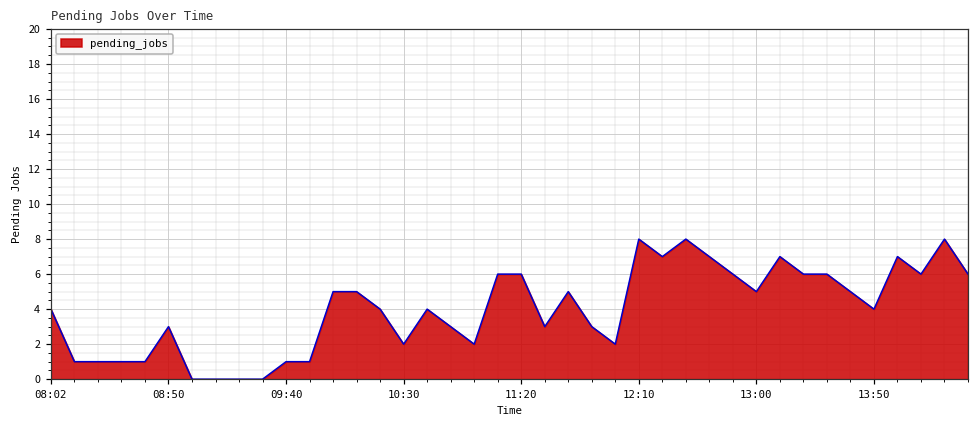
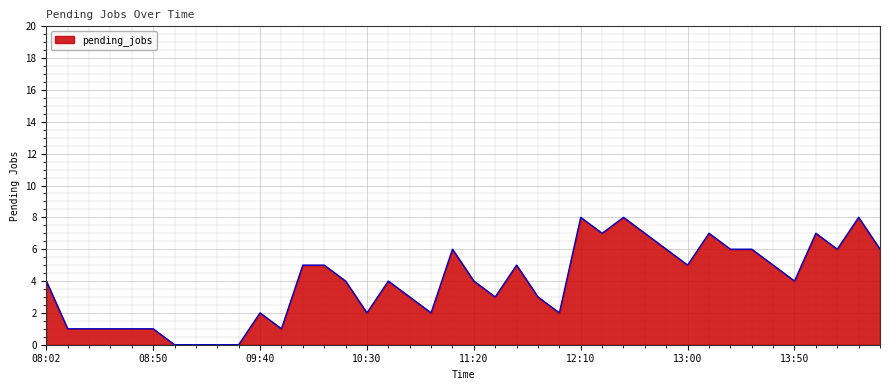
08:50: 3 -> 1
09:40: 1 -> 2
11:20: 6 -> 4
